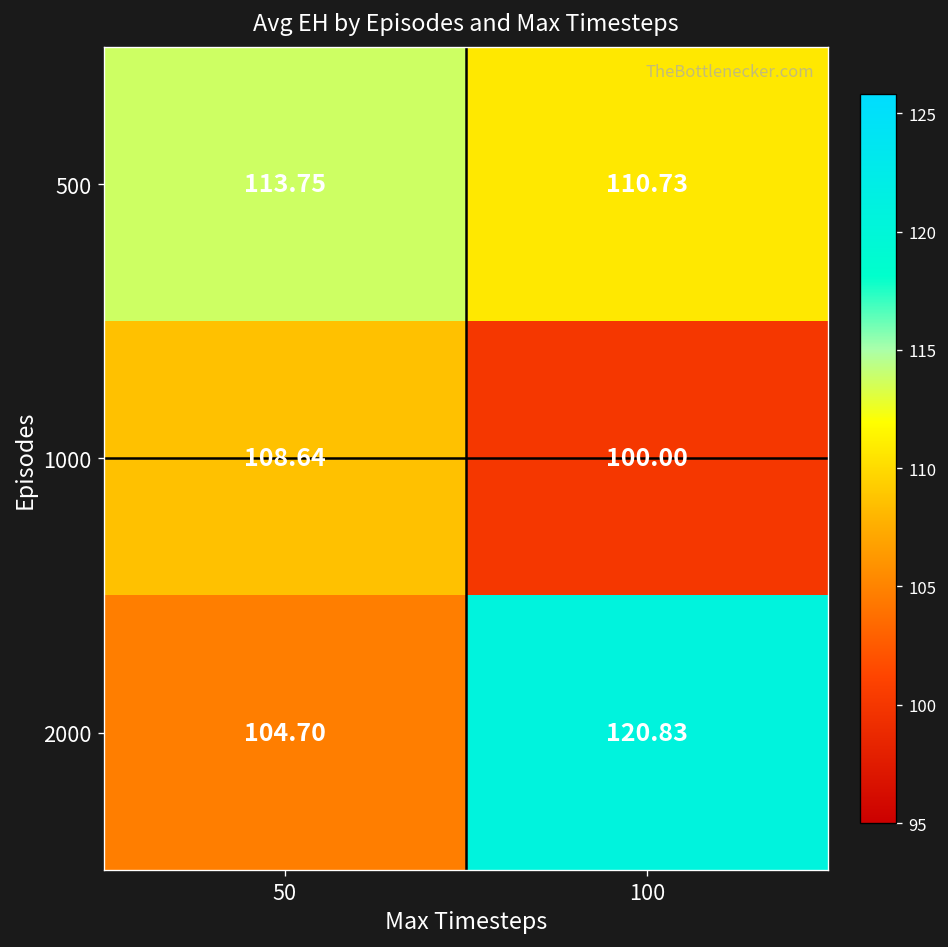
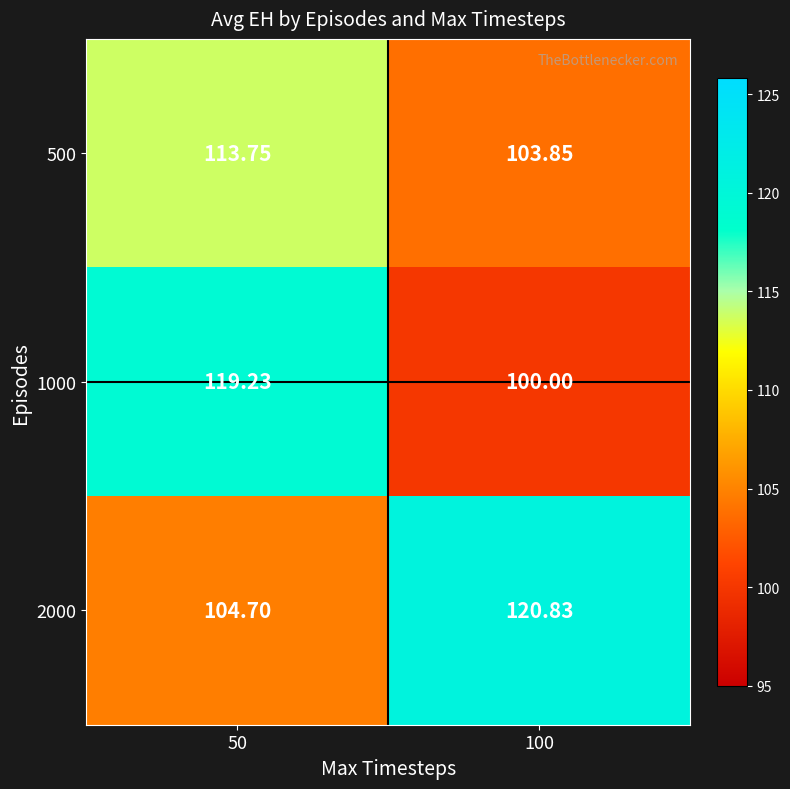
500, 100: 110.73 -> 103.85
1000, 50: 108.64 -> 119.23
